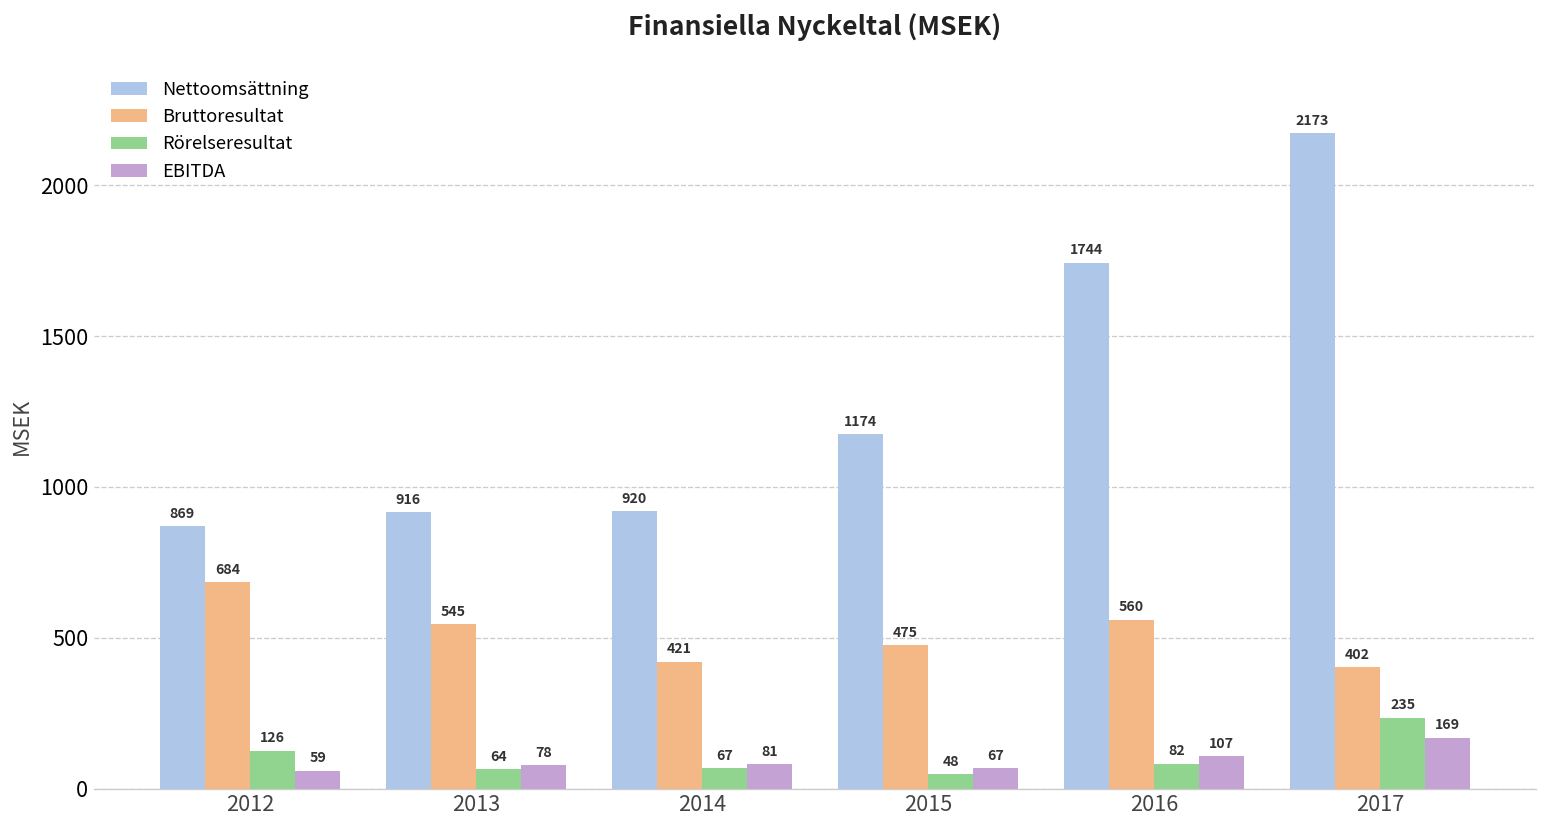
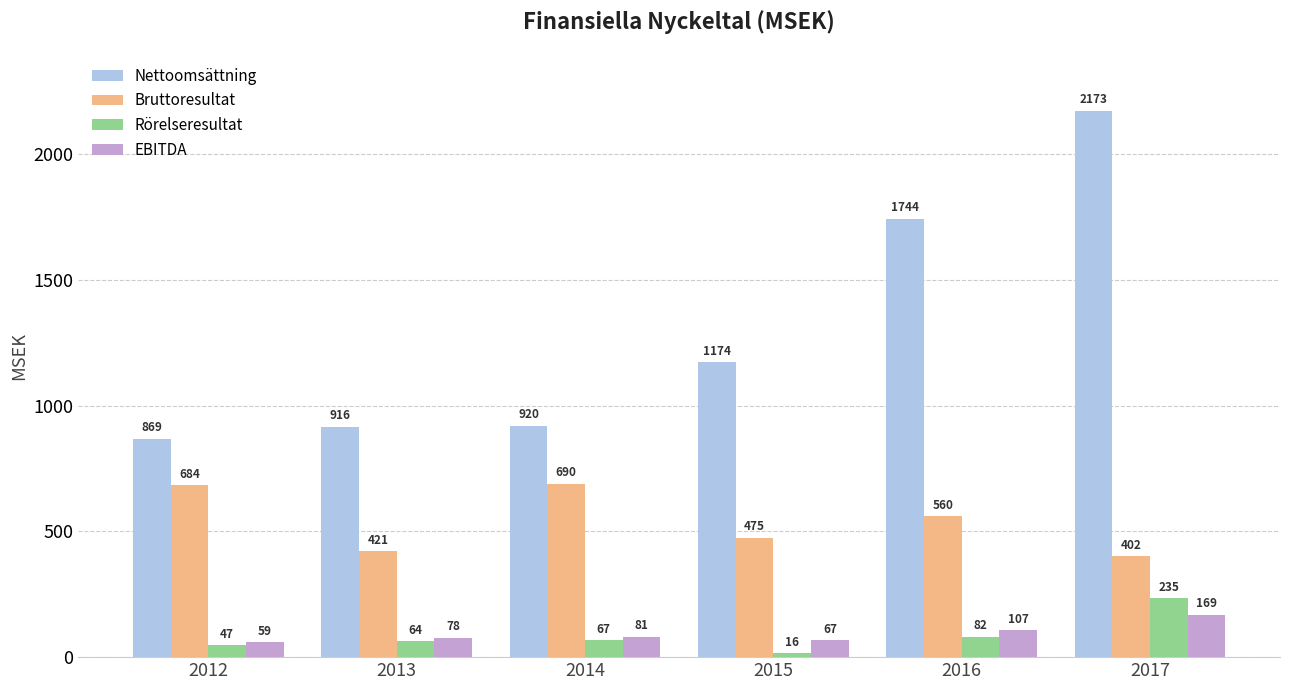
Rörelseresultat, 2012: 126 -> 47
Bruttoresultat, 2013: 545 -> 421
Bruttoresultat, 2014: 421 -> 690
Rörelseresultat, 2015: 48 -> 16
